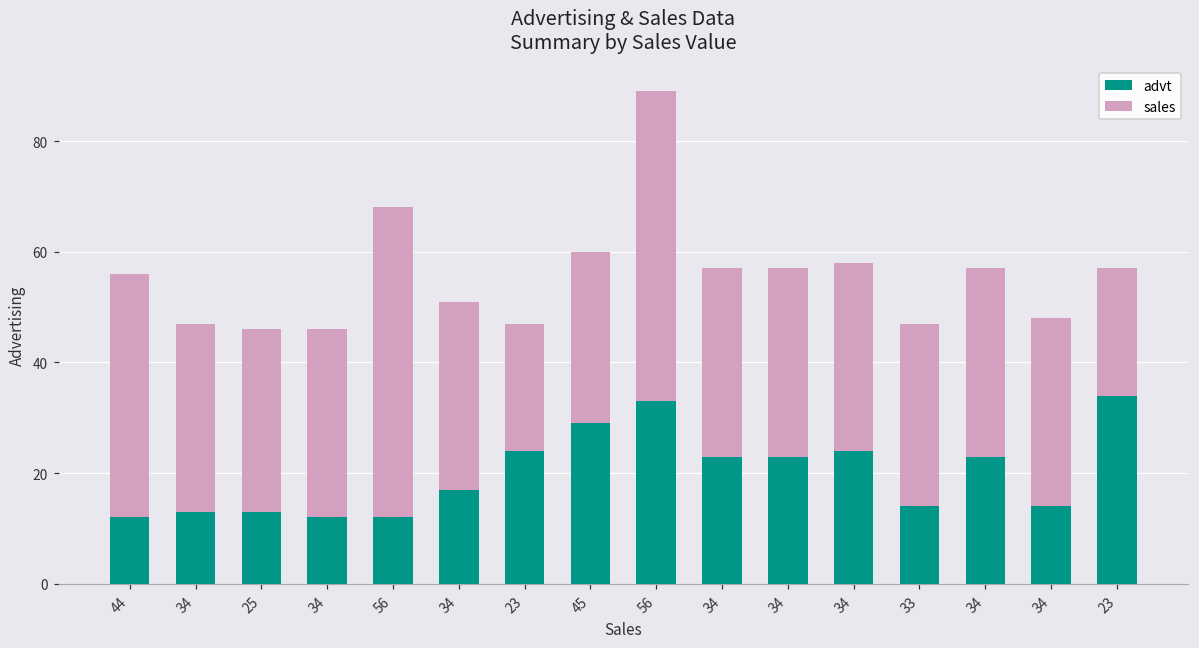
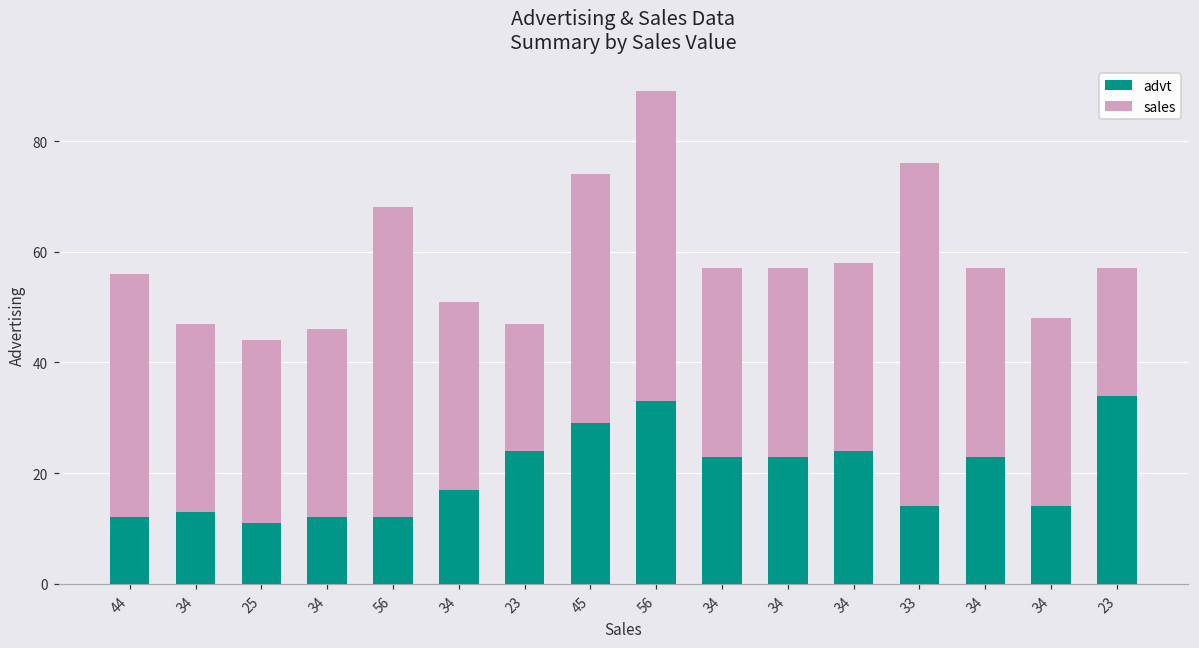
advt, 25: 13 -> 11
sales, 45: 31 -> 45
sales, 33: 33 -> 62
